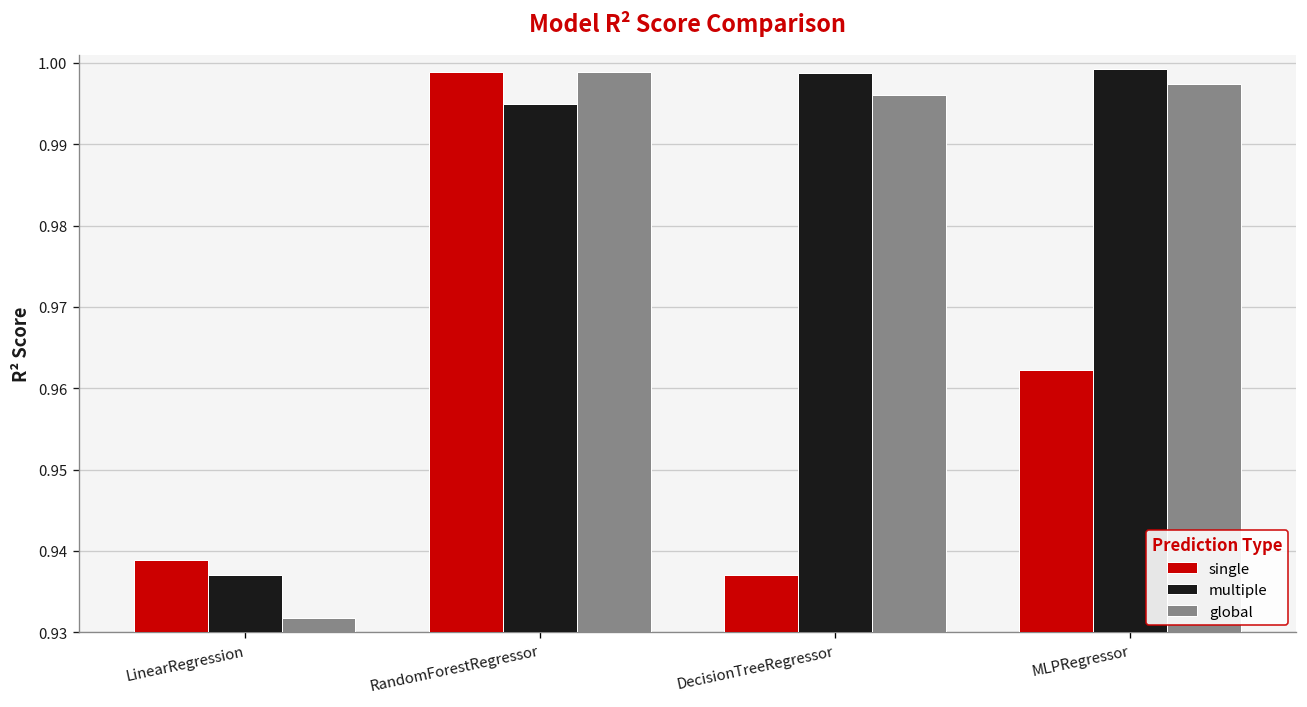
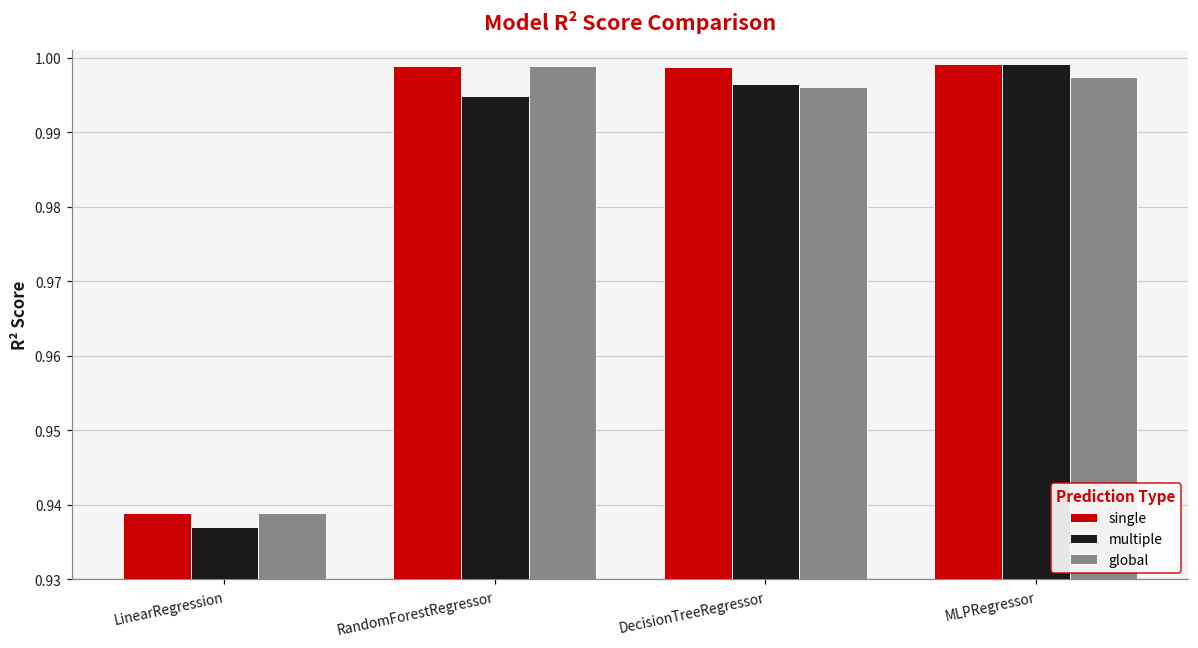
global, LinearRegression: 0.932 -> 0.939
single, DecisionTreeRegressor: 0.937 -> 0.999
multiple, DecisionTreeRegressor: 0.999 -> 0.996
single, MLPRegressor: 0.962 -> 0.999
